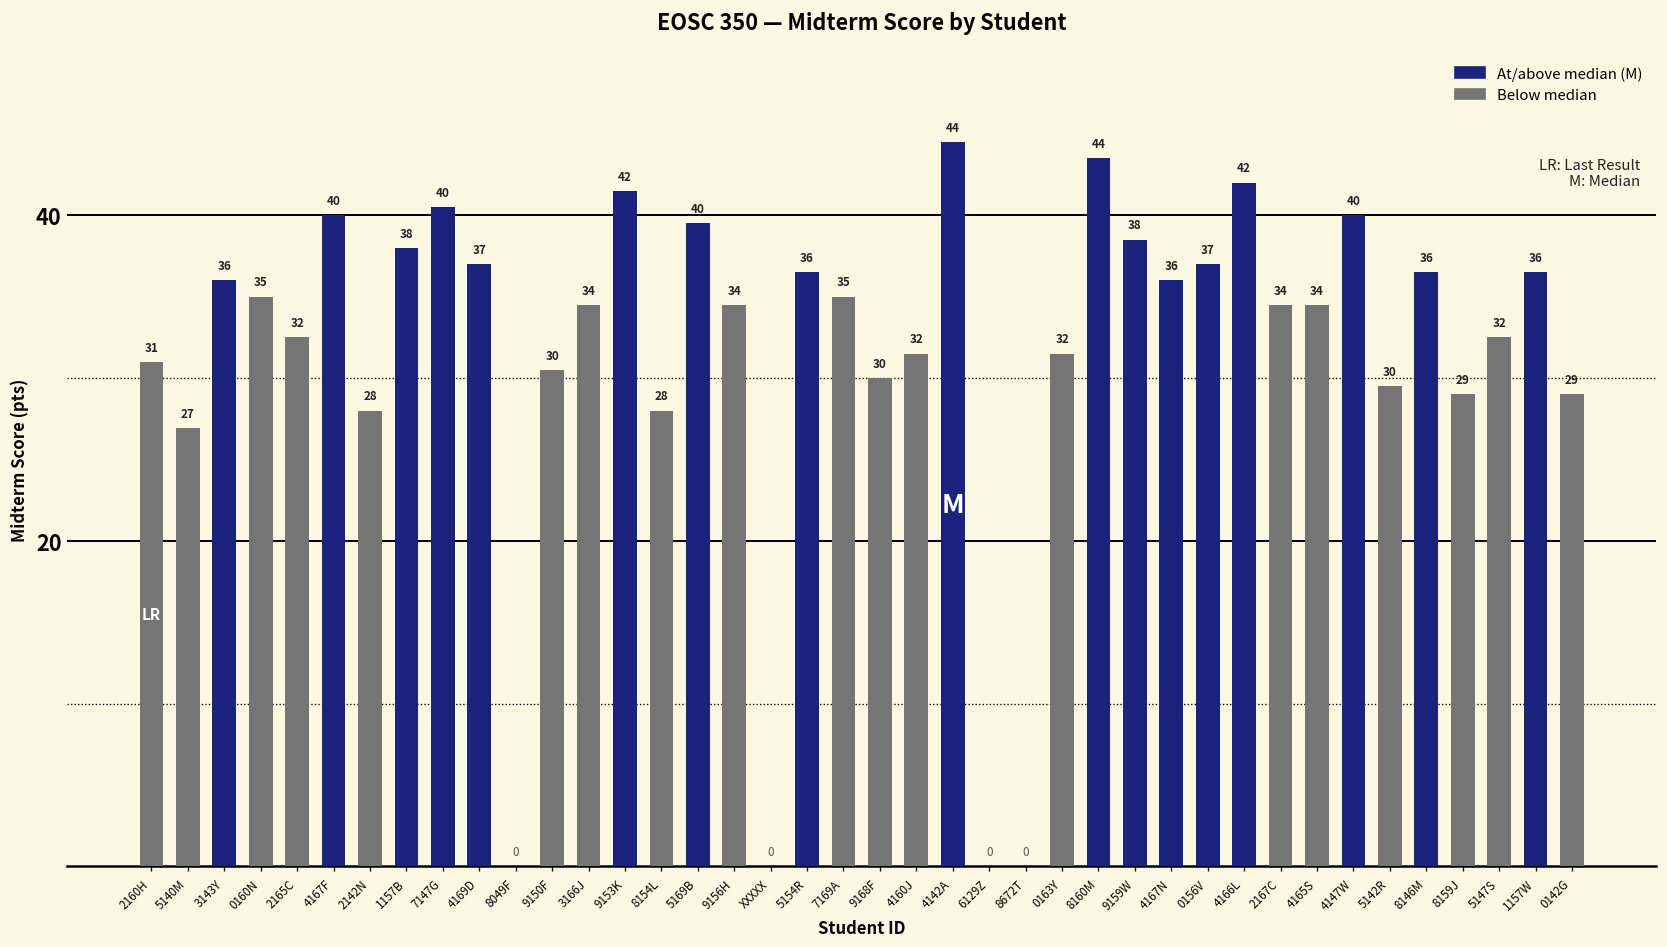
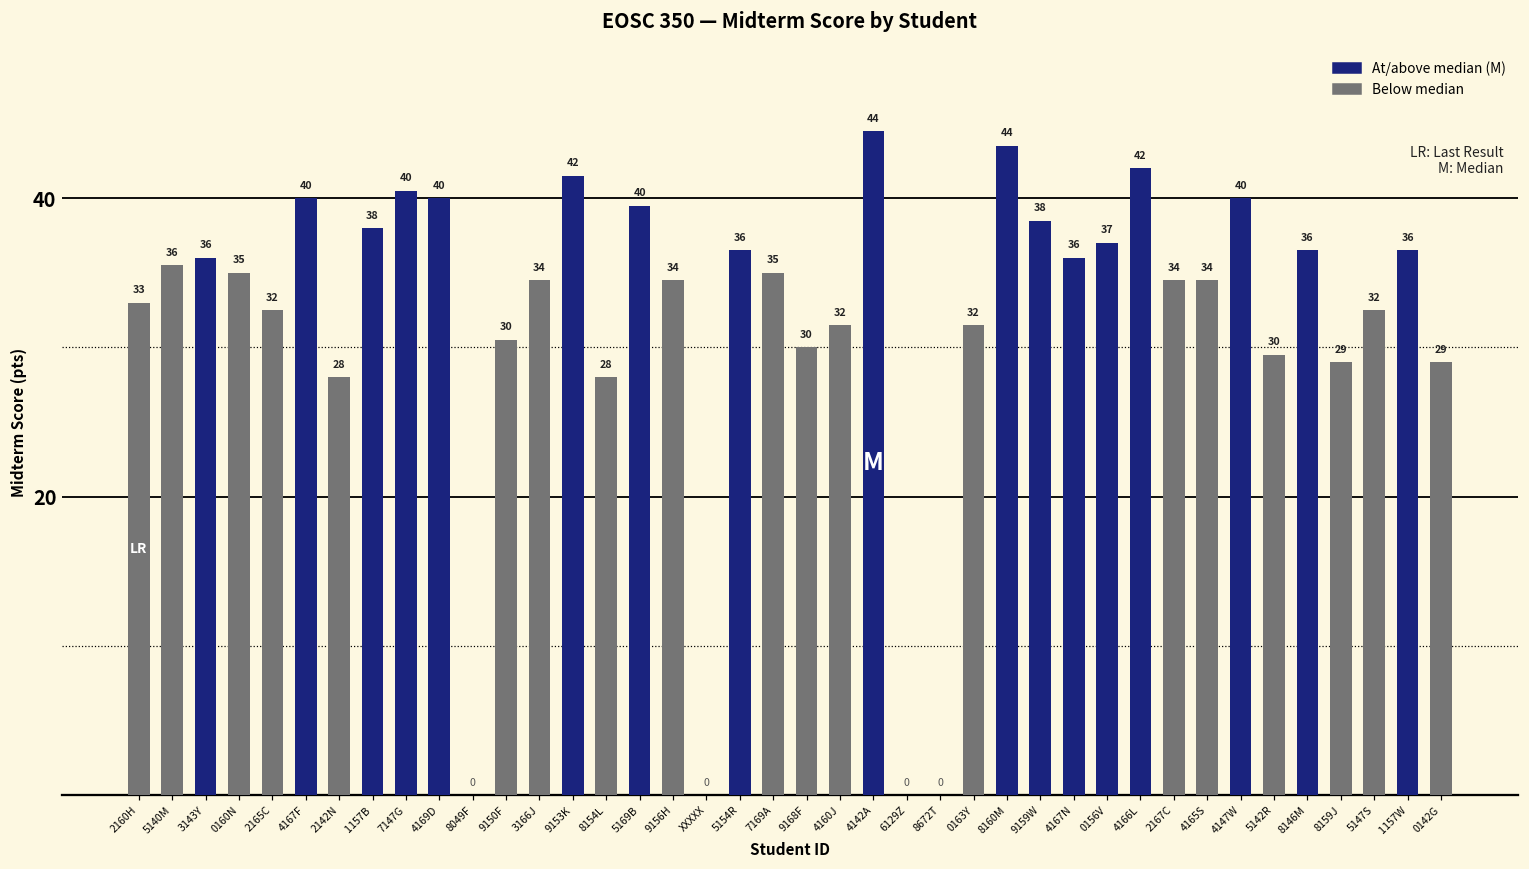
2160H: 31 -> 33
5140M: 27 -> 36
4169D: 37 -> 40
